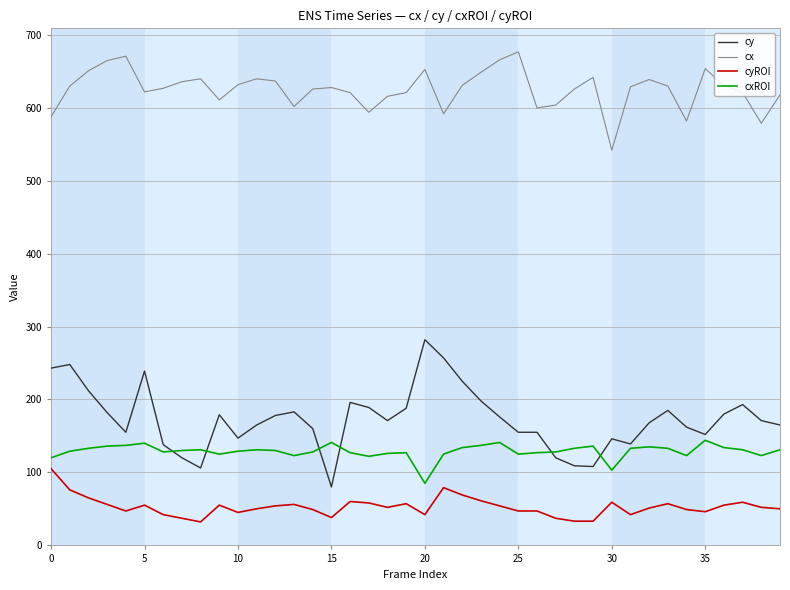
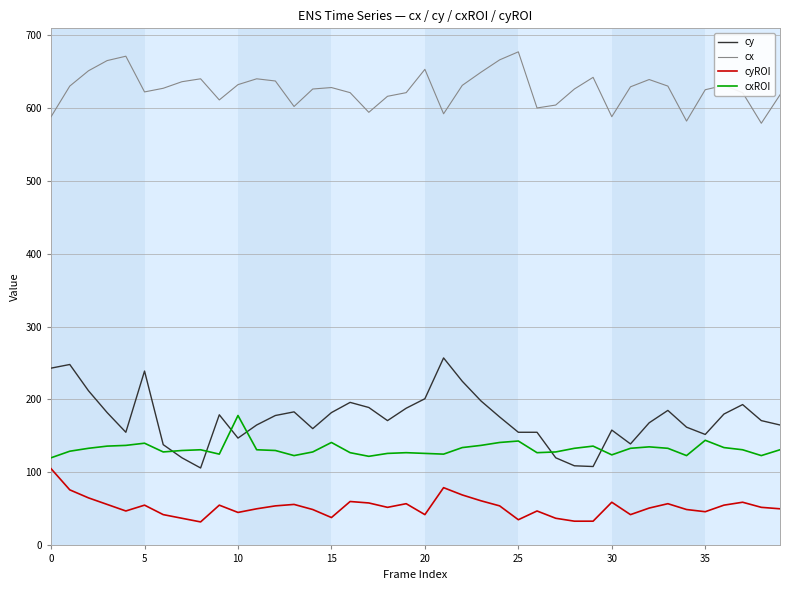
cxROI, 10: 130 -> 180
cy, 15: 80 -> 180
cy, 20: 280 -> 200
cxROI, 20: 90 -> 130
cyROI, 25: 50 -> 40
cxROI, 25: 130 -> 140
cy, 30: 150 -> 160
cx, 30: 540 -> 590
cxROI, 30: 100 -> 120
cx, 35: 650 -> 630
